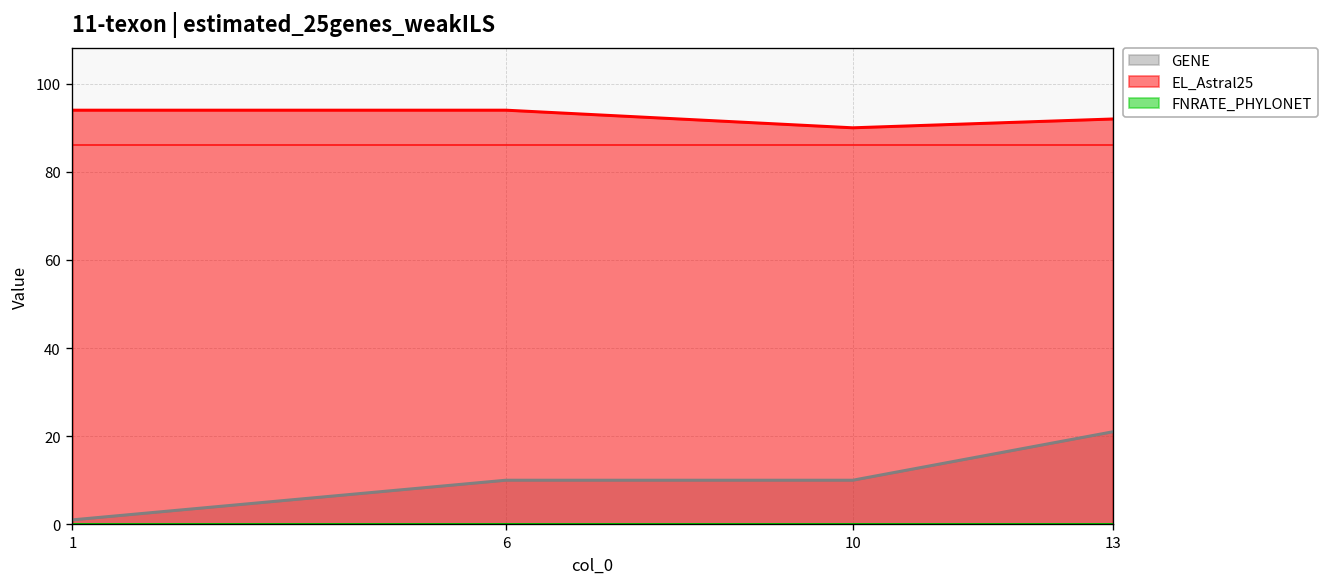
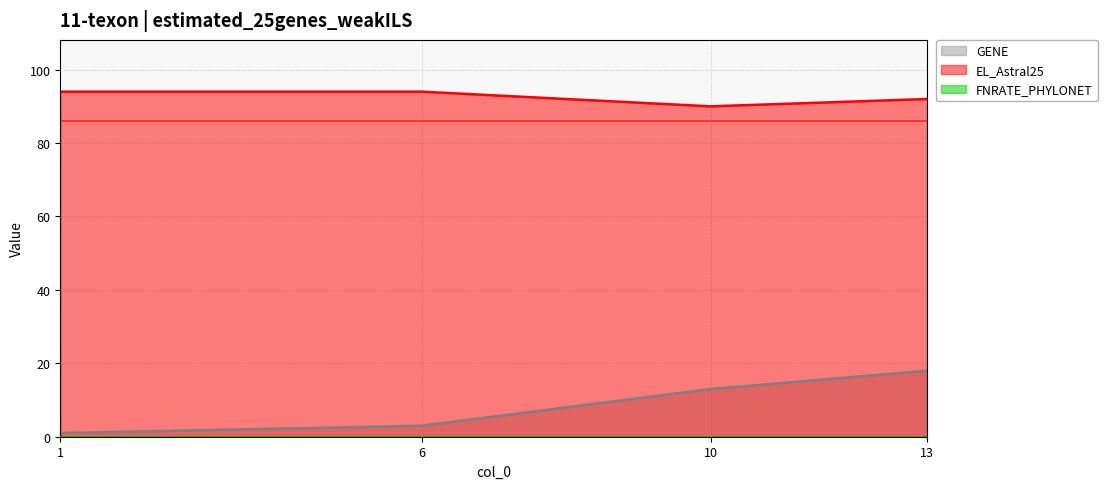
GENE, 6: 10 -> 3
GENE, 10: 10 -> 13
GENE, 13: 21 -> 18
